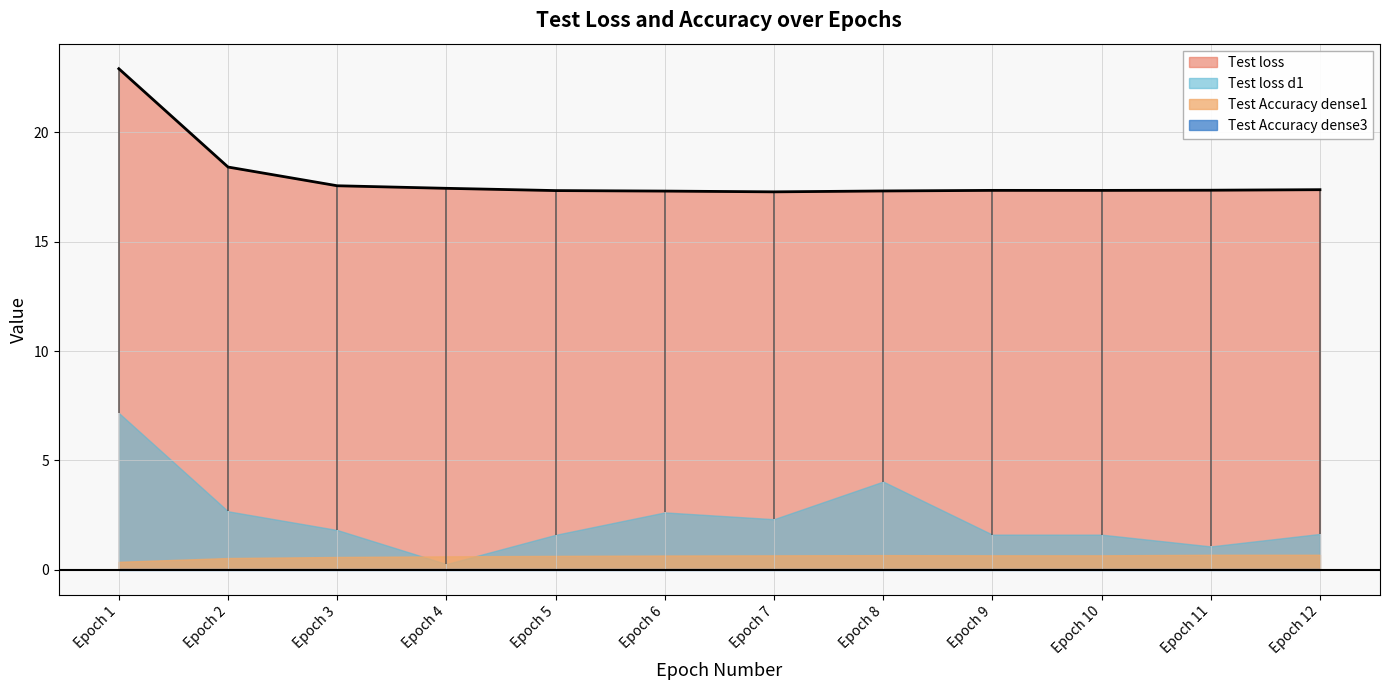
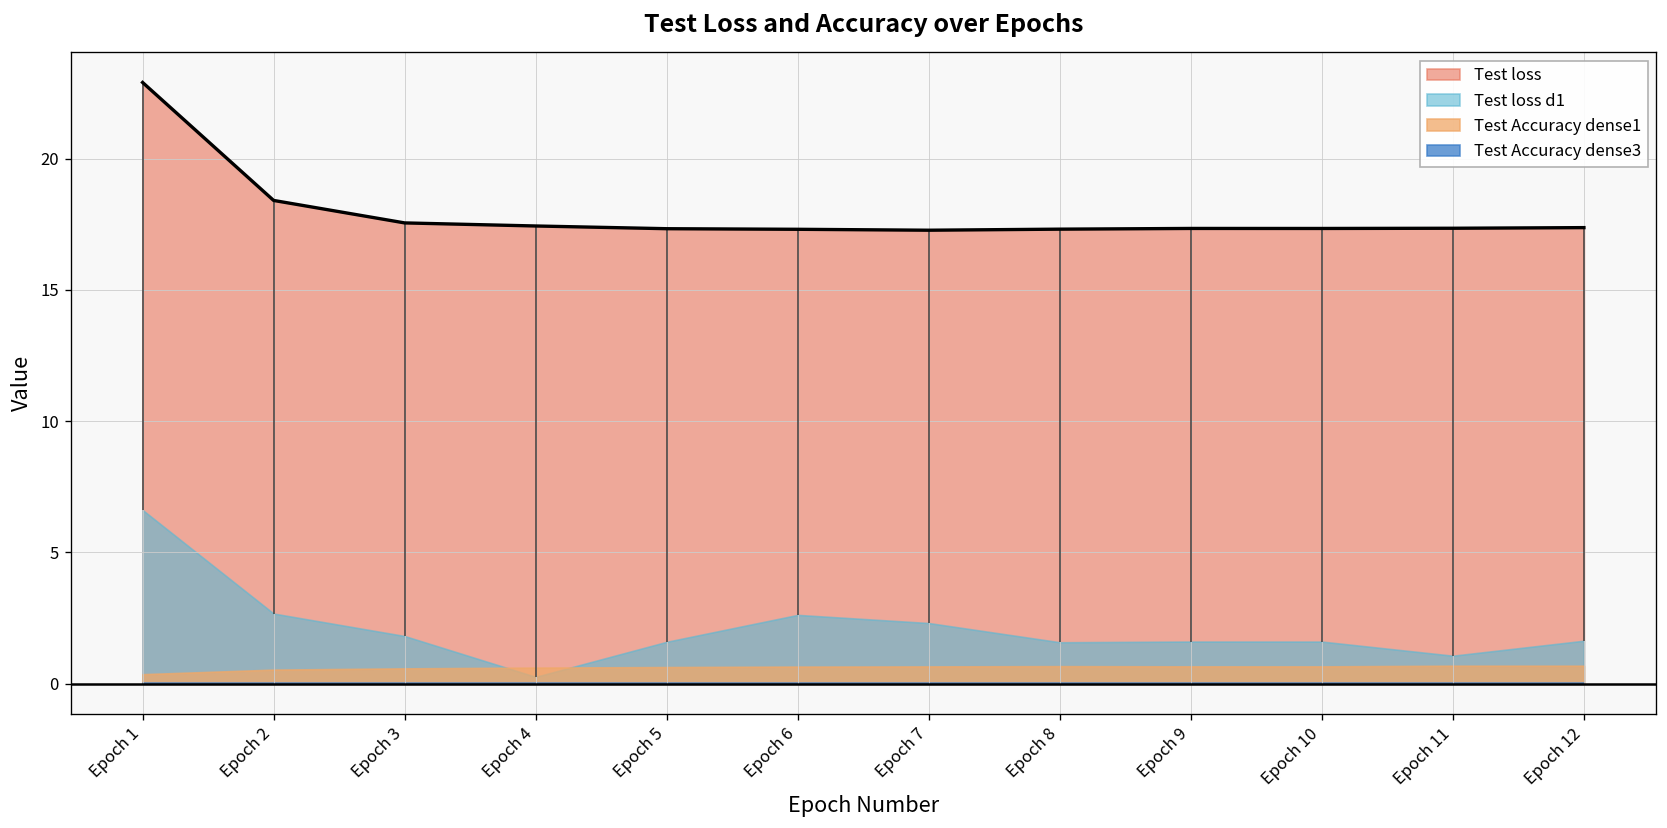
Test loss d1, Epoch 1: 7.2 -> 6.6
Test loss d1, Epoch 8: 4.0 -> 1.6
